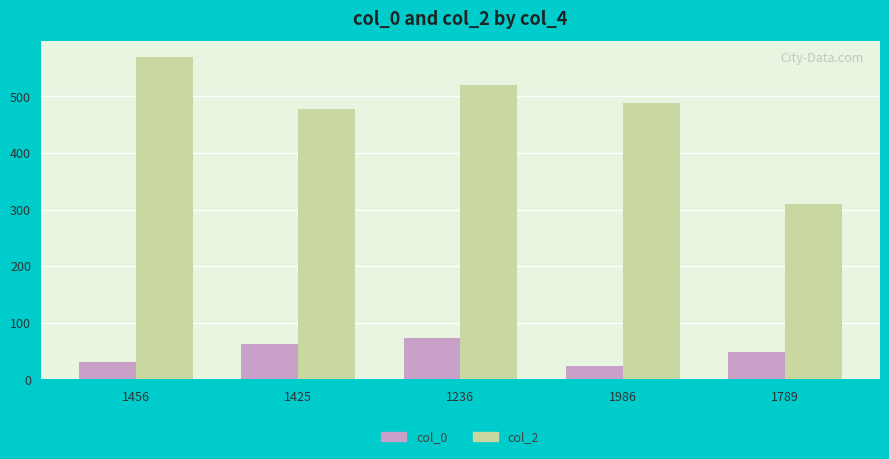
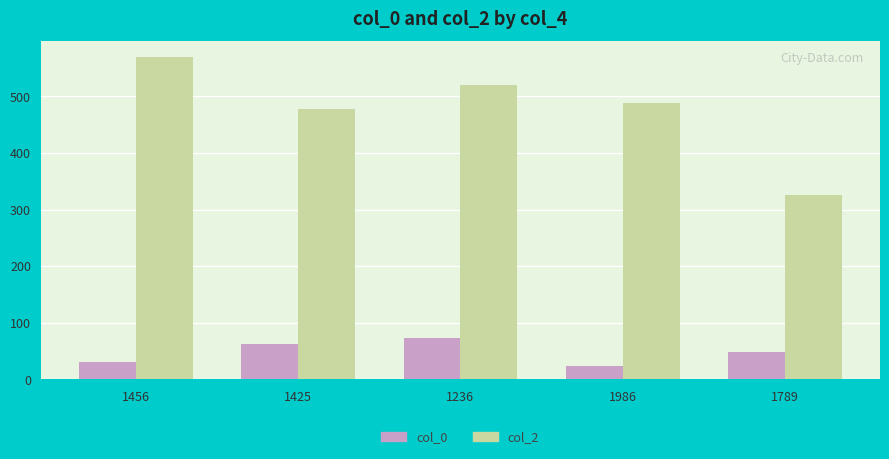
col_2, 1789: 310 -> 330
